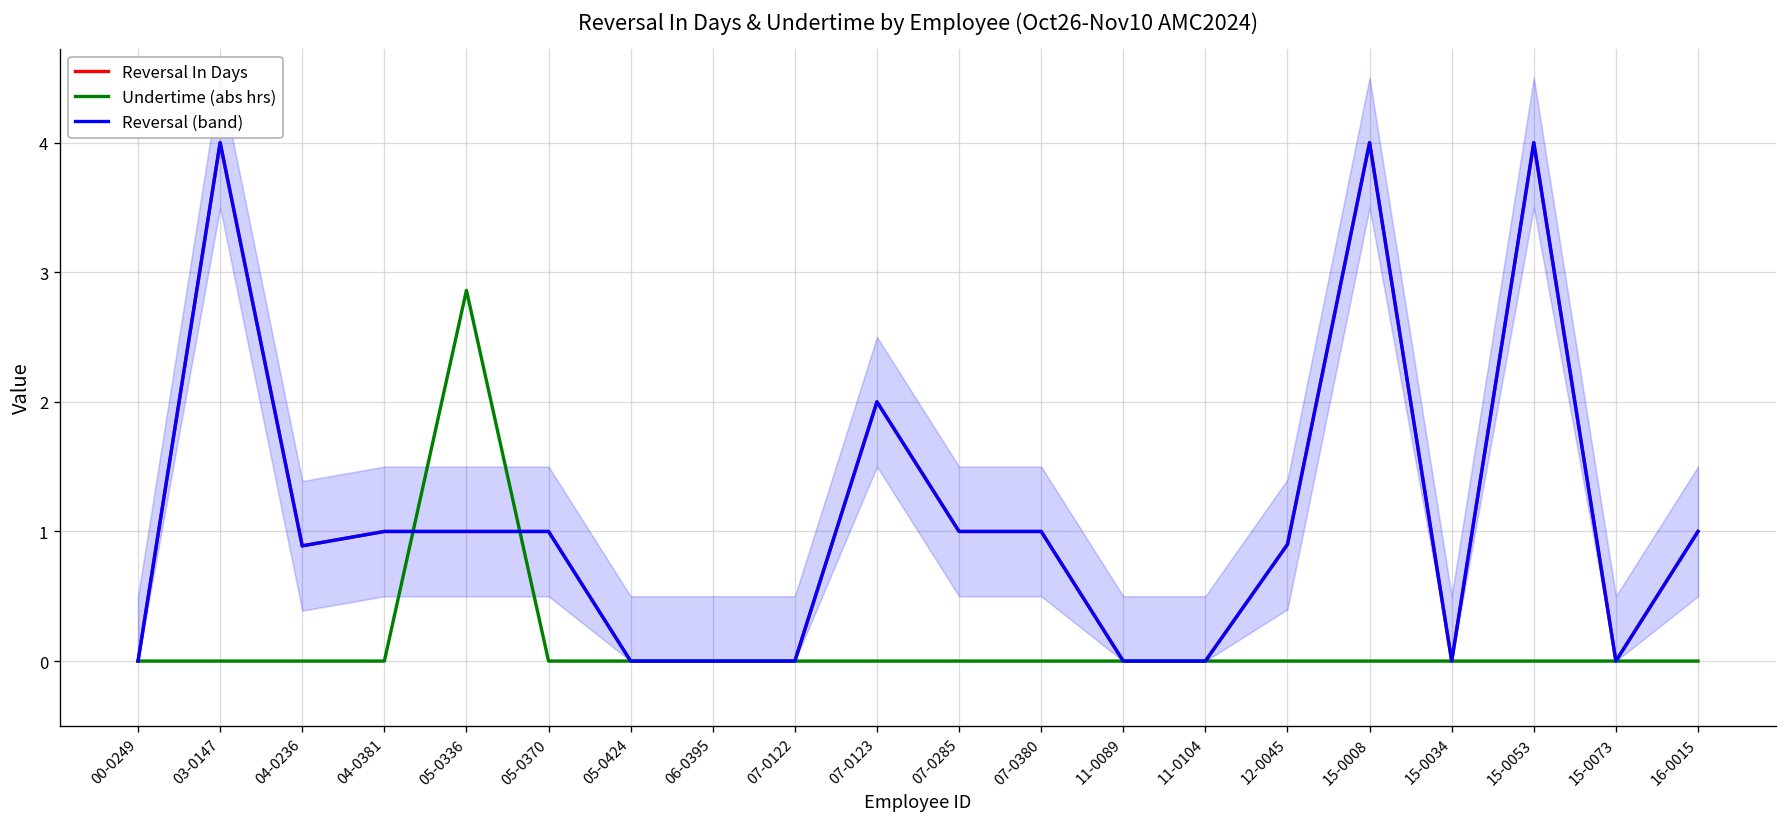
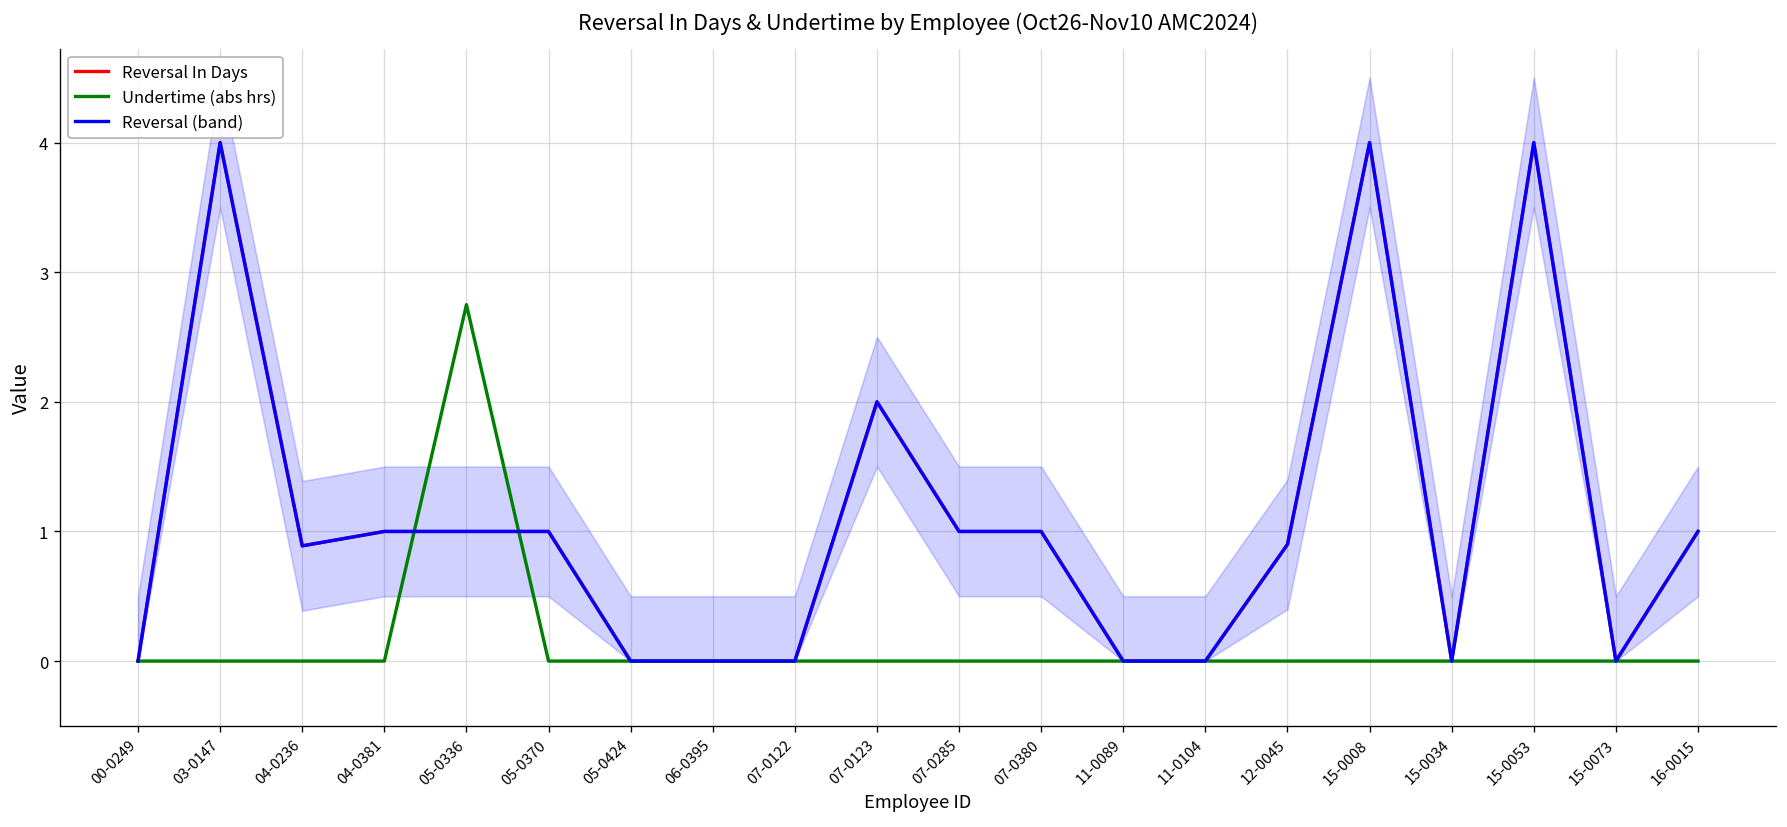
Undertime (abs hrs), 05-0336: 2.86 -> 2.75
